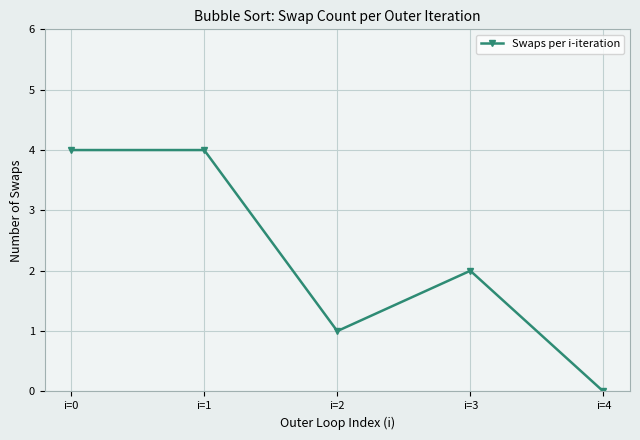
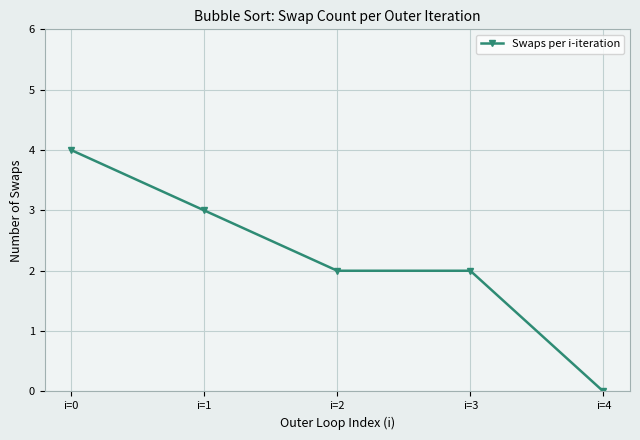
i=1: 4 -> 3
i=2: 1 -> 2
